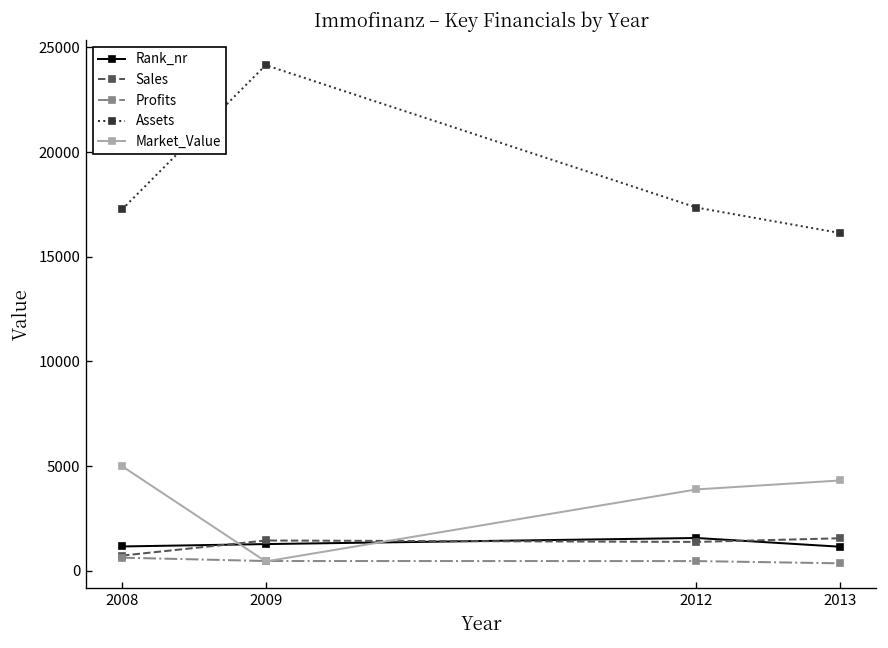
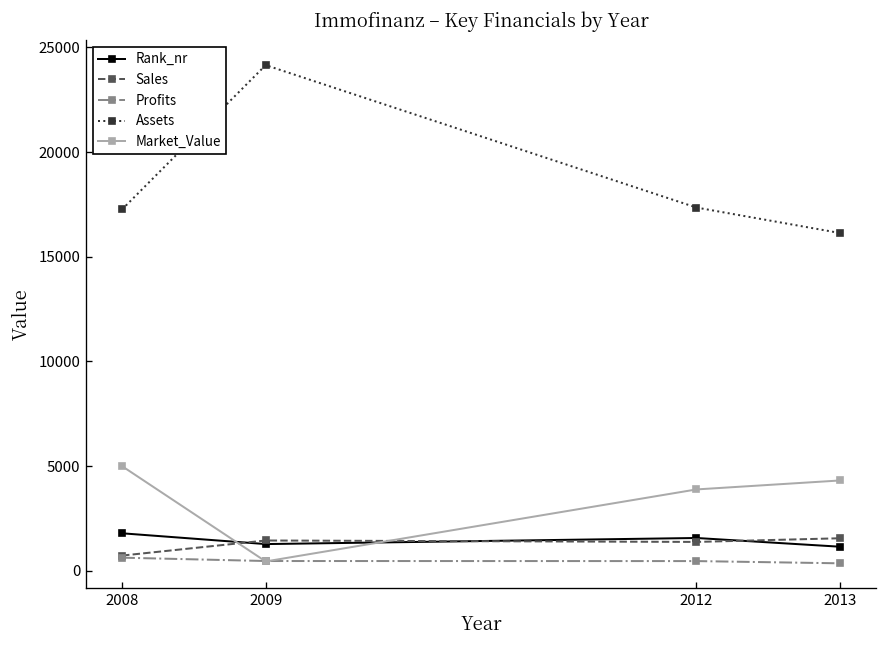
Rank_nr, 2008: 1200 -> 1800
